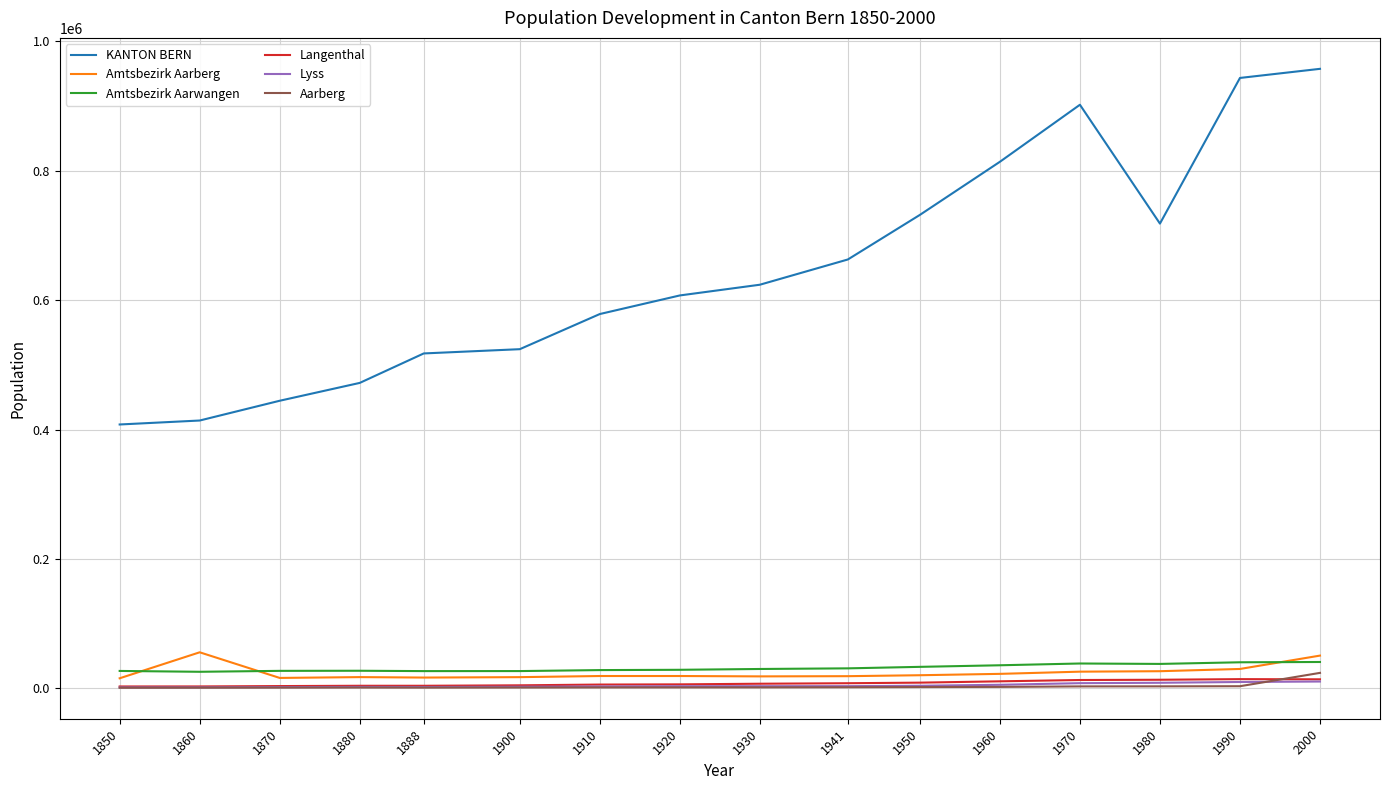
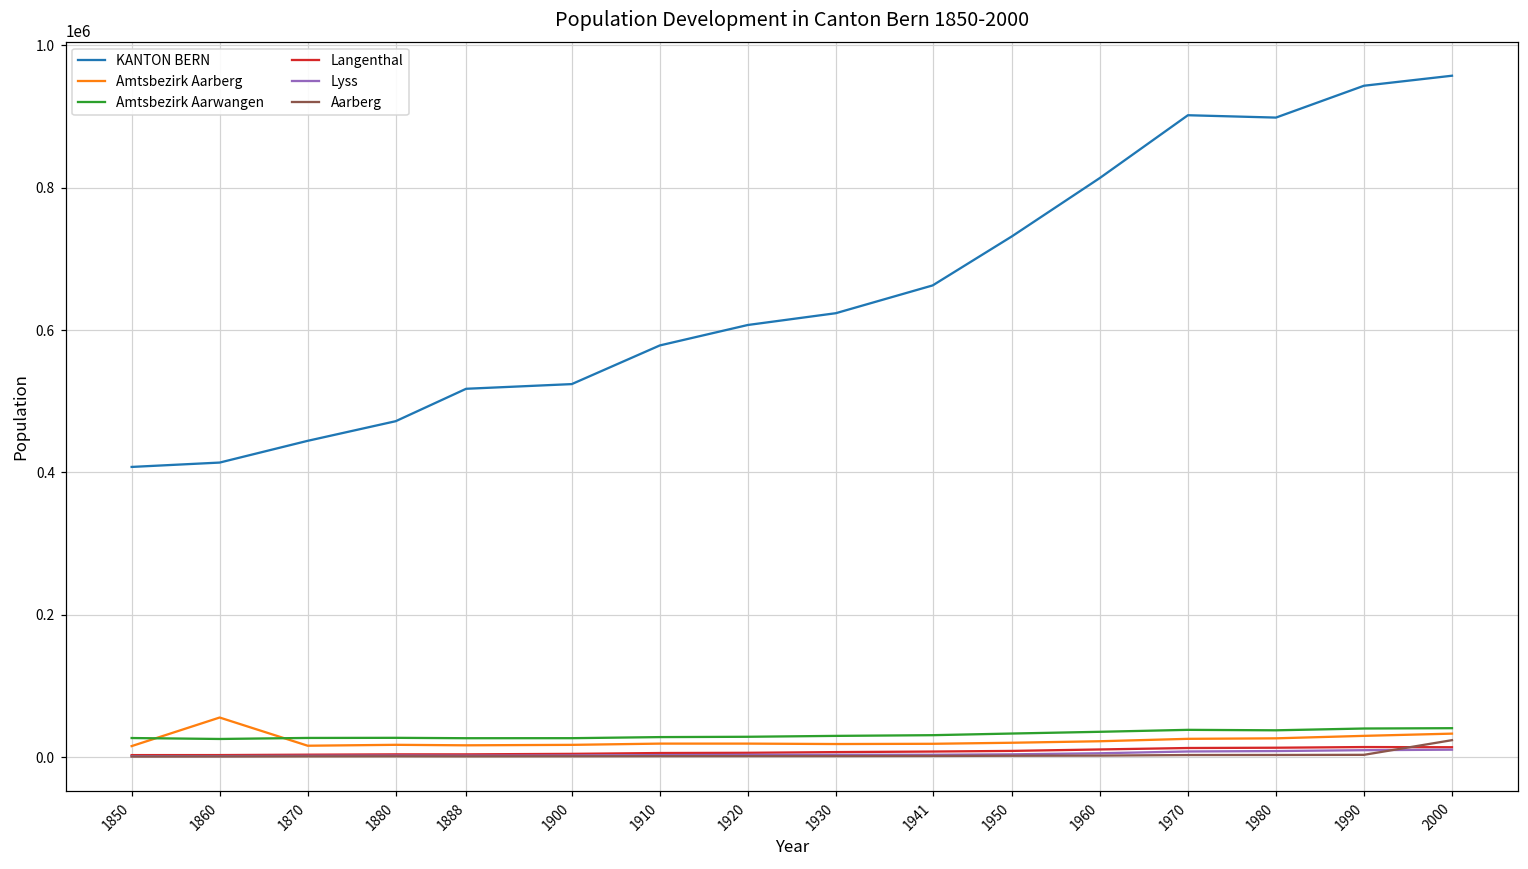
KANTON BERN, 1980: 720000 -> 900000
Amtsbezirk Aarberg, 2000: 50000 -> 30000
